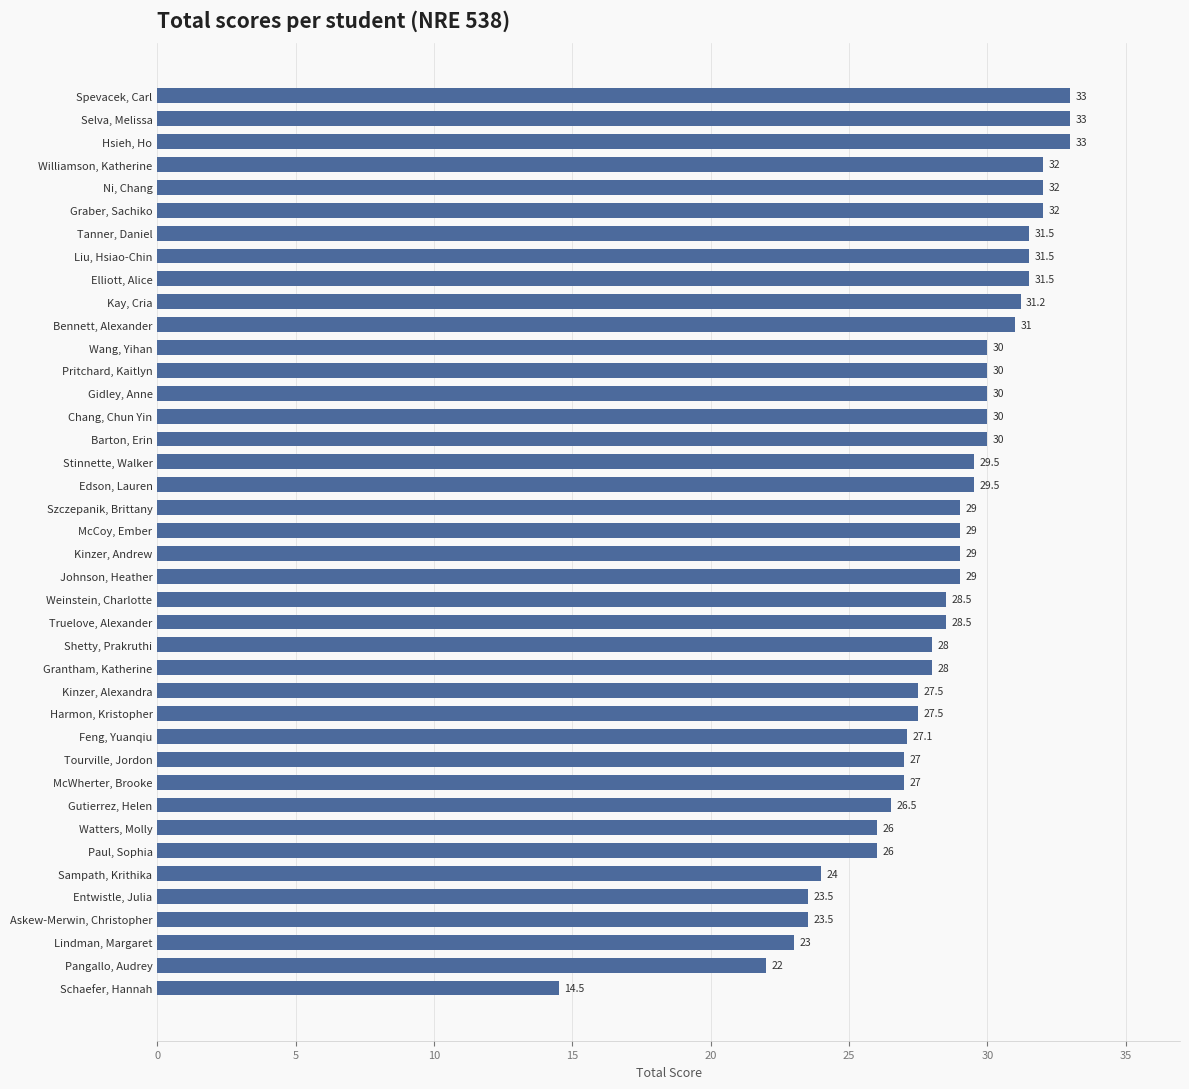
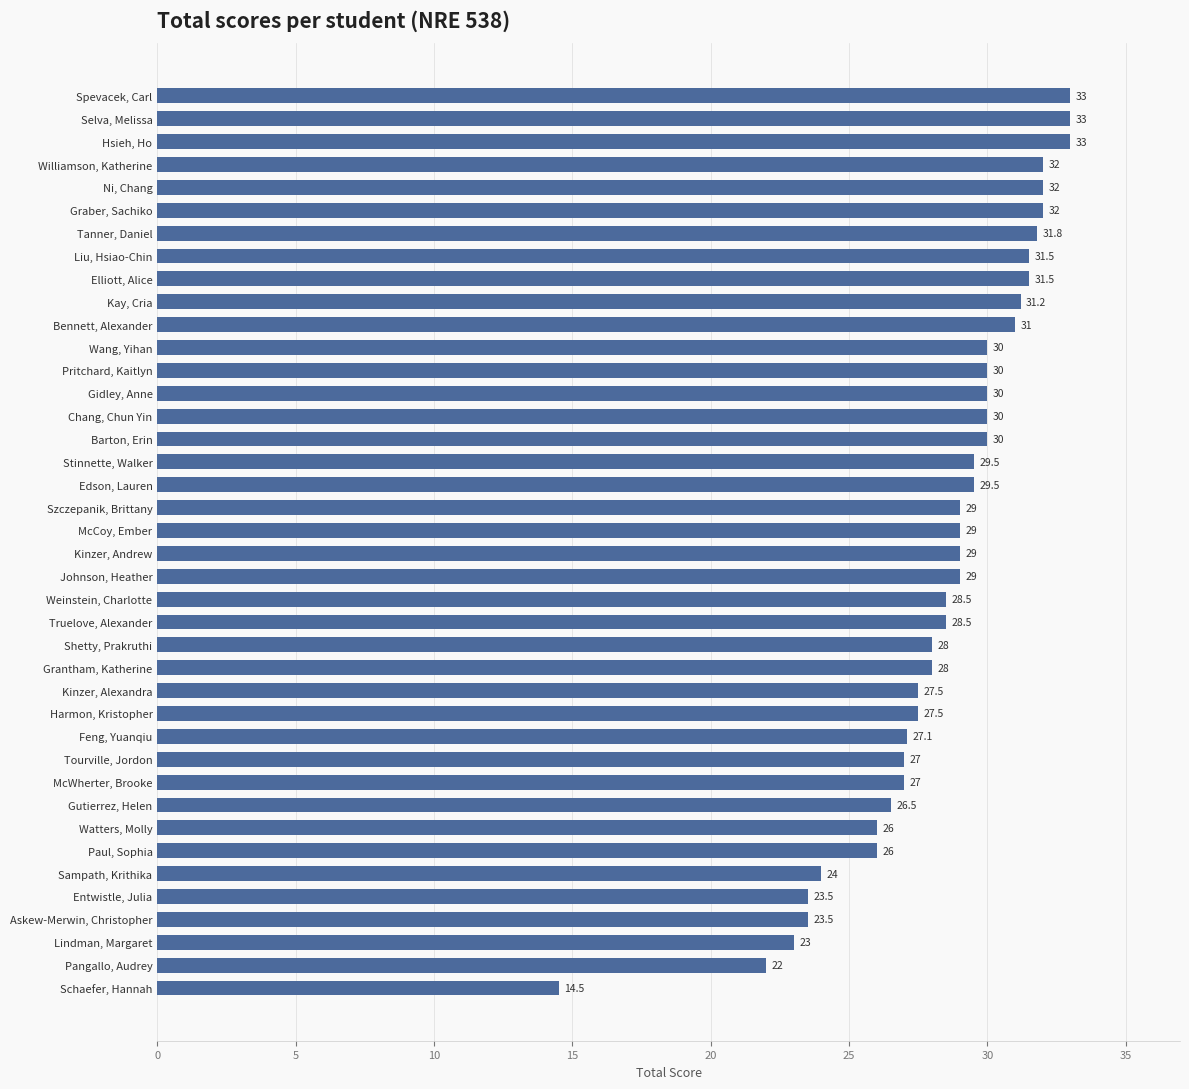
Tanner, Daniel: 31.5 -> 31.8
